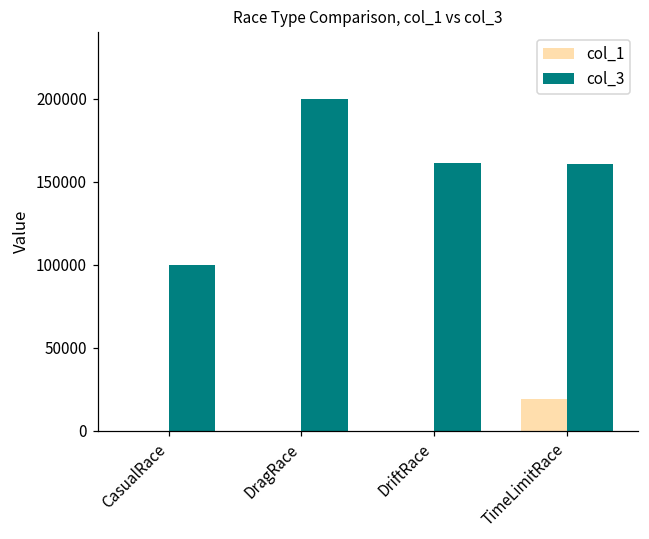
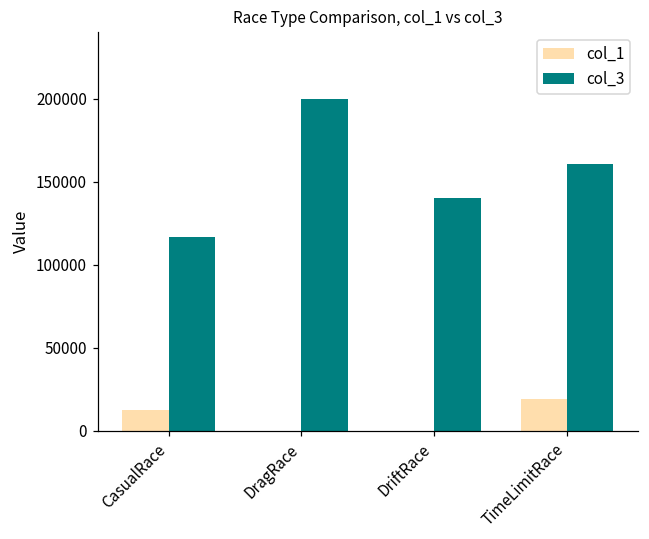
col_1, CasualRace: 0 -> 13000
col_3, CasualRace: 100000 -> 117000
col_3, DriftRace: 161000 -> 140000
